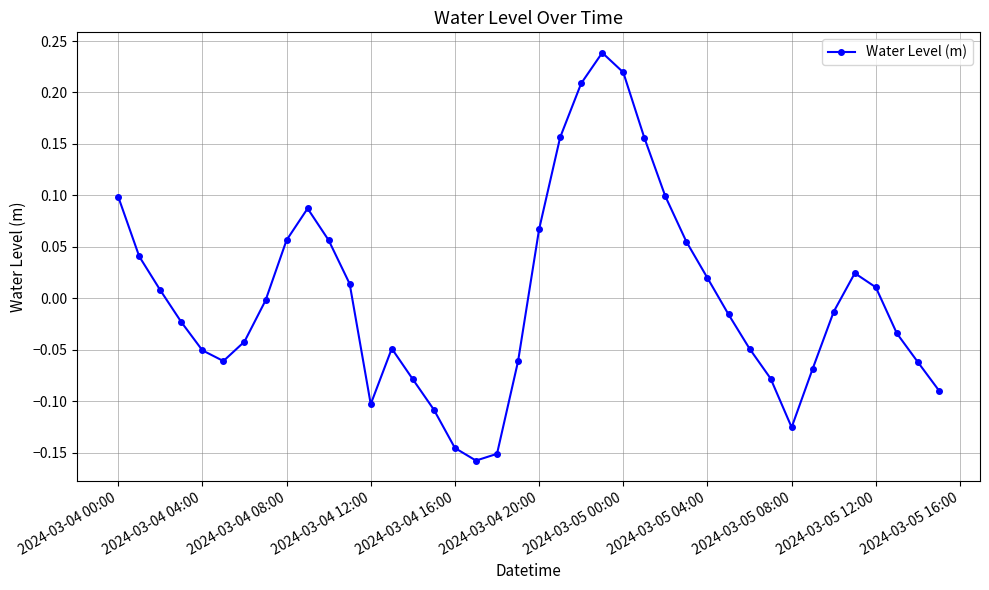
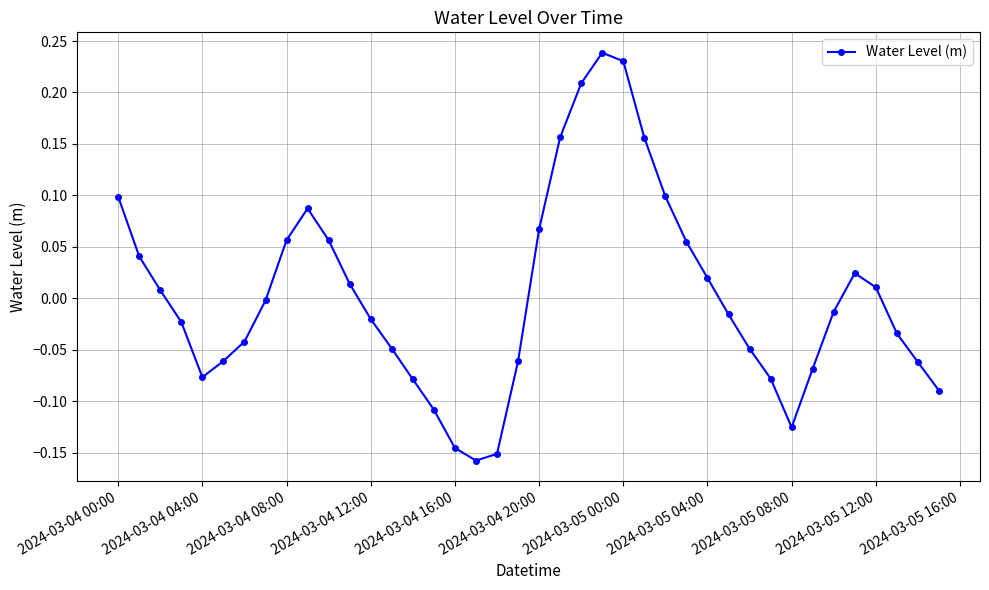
2024-03-04 04:00: -0.051 -> -0.077
2024-03-04 12:00: -0.103 -> -0.020
2024-03-05 00:00: 0.220 -> 0.230
